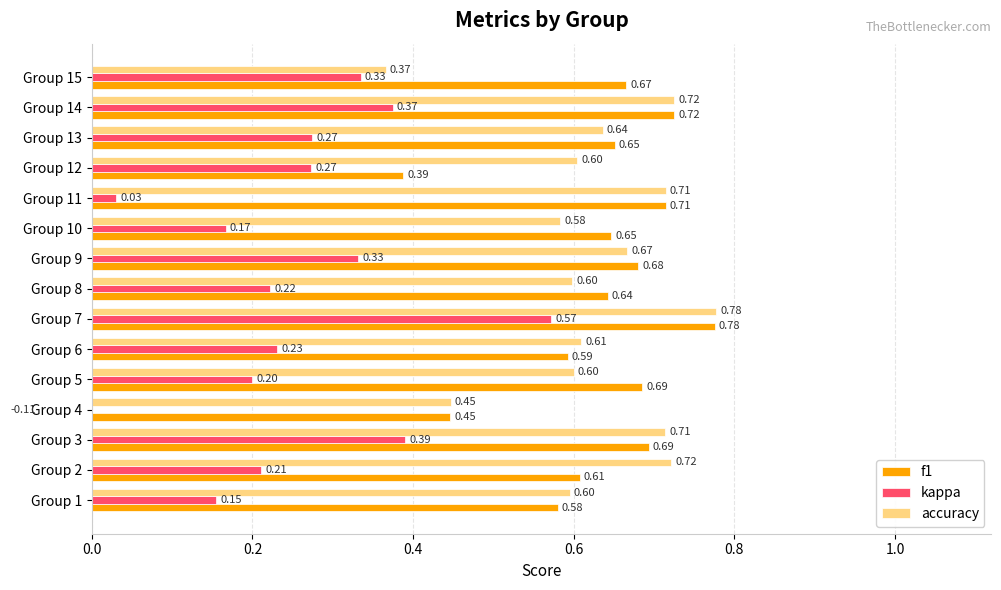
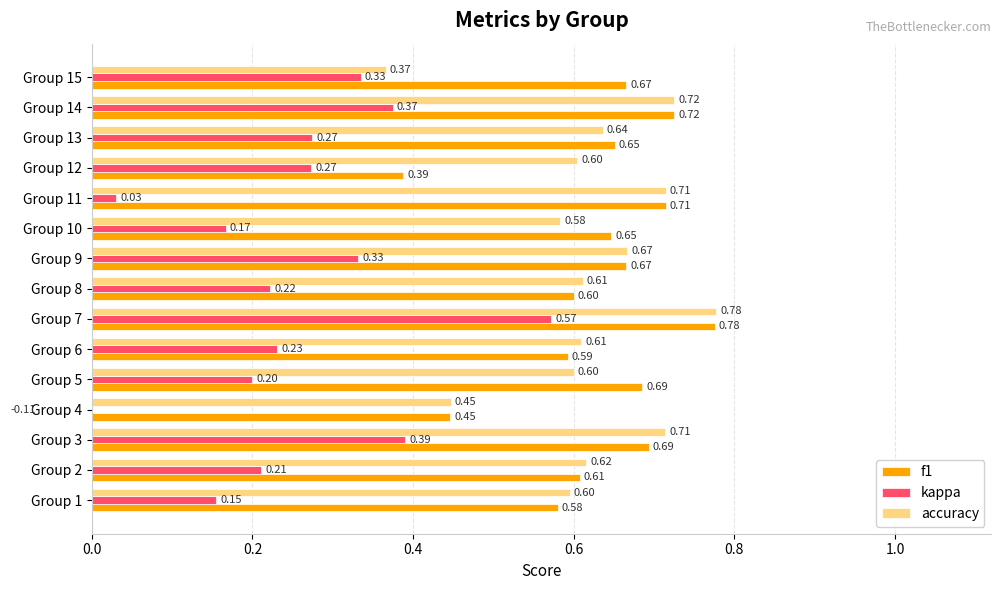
f1, Group 9: 0.68 -> 0.67
accuracy, Group 8: 0.60 -> 0.61
f1, Group 8: 0.64 -> 0.60
accuracy, Group 2: 0.72 -> 0.62
